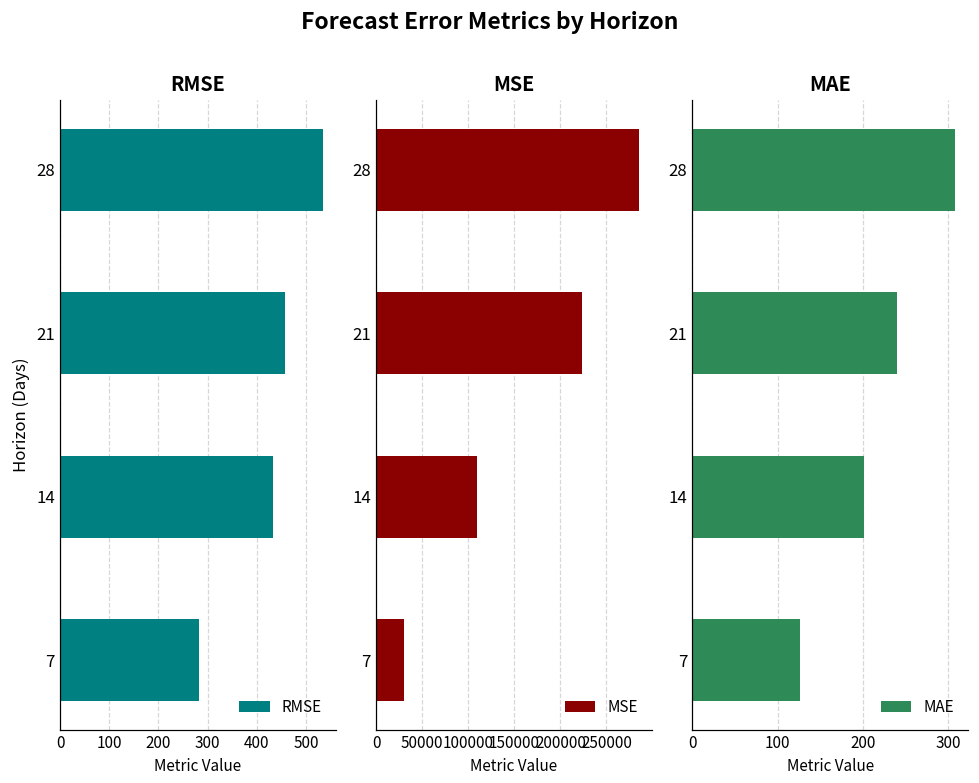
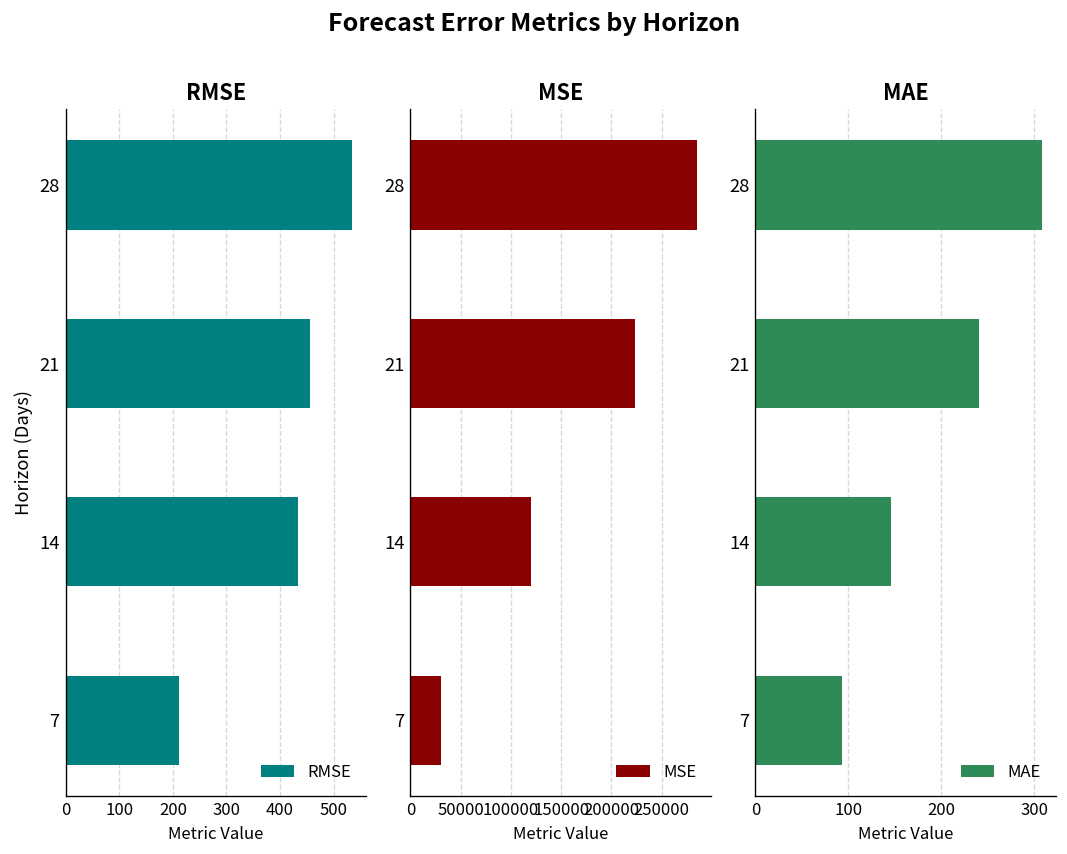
RMSE, 7: 280 -> 210
MSE, 14: 110000 -> 120000
MAE, 14: 200 -> 150
MAE, 7: 130 -> 90
